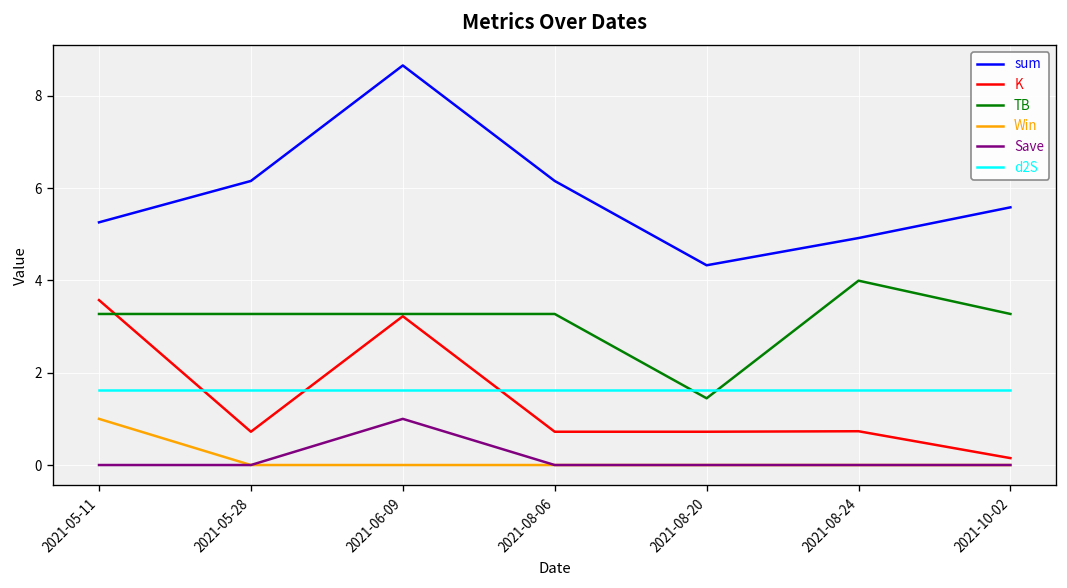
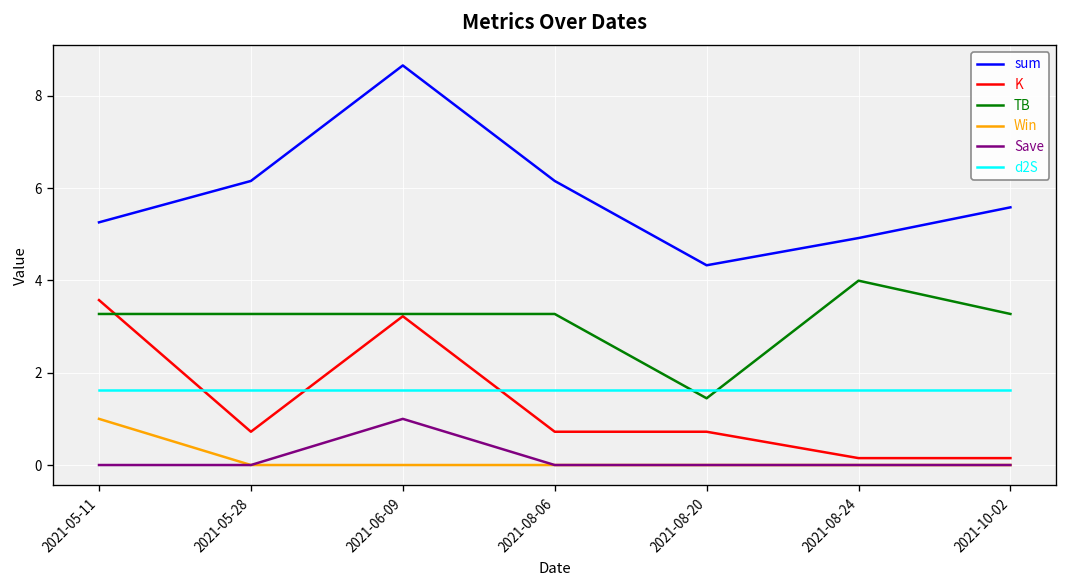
K, 2021-08-24: 0.7 -> 0.1
